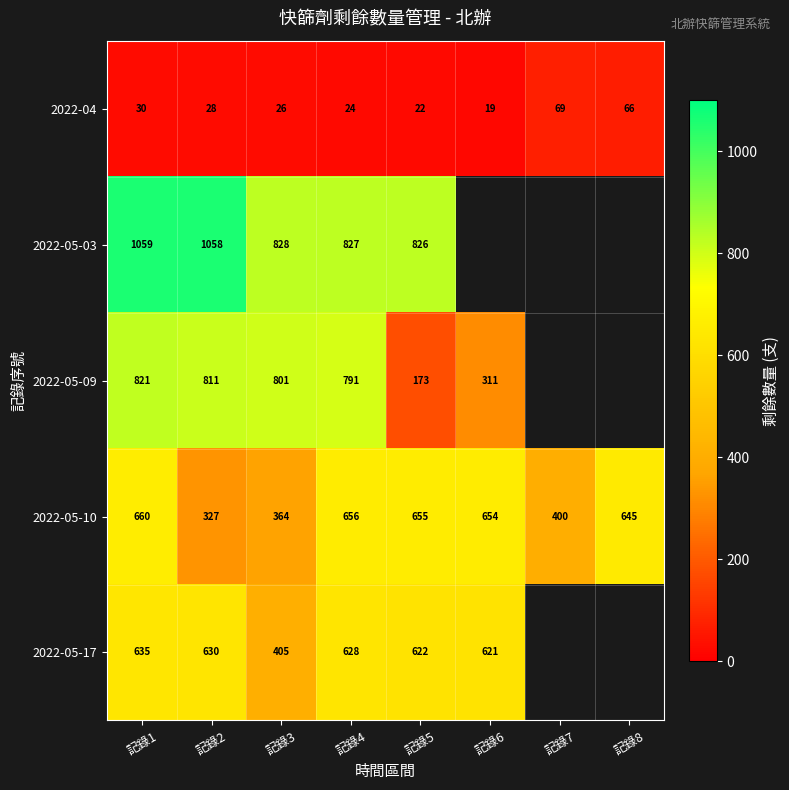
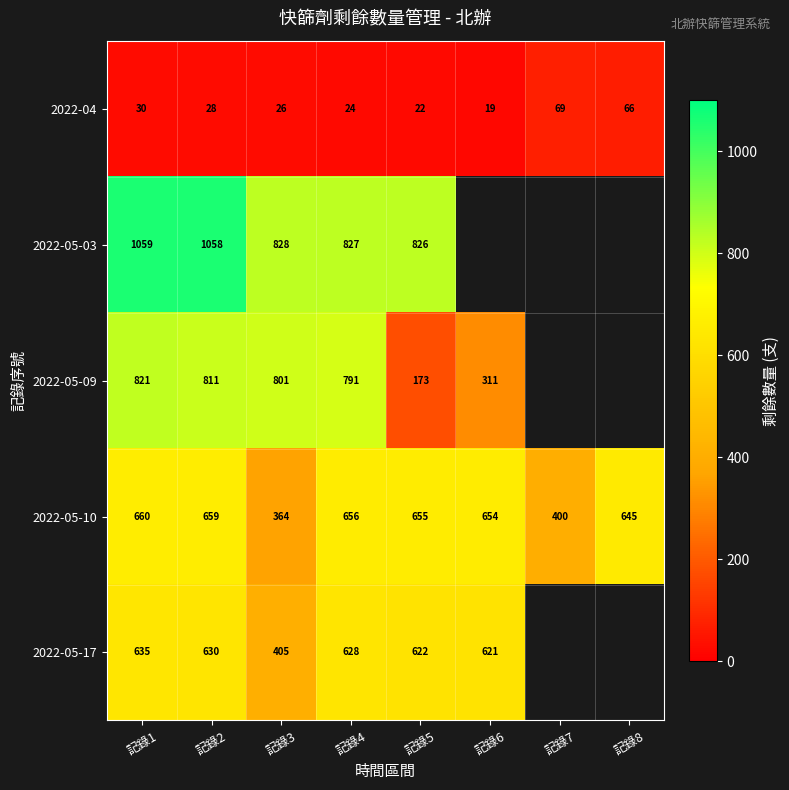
2022-05-10, 記錄2: 327 -> 659
